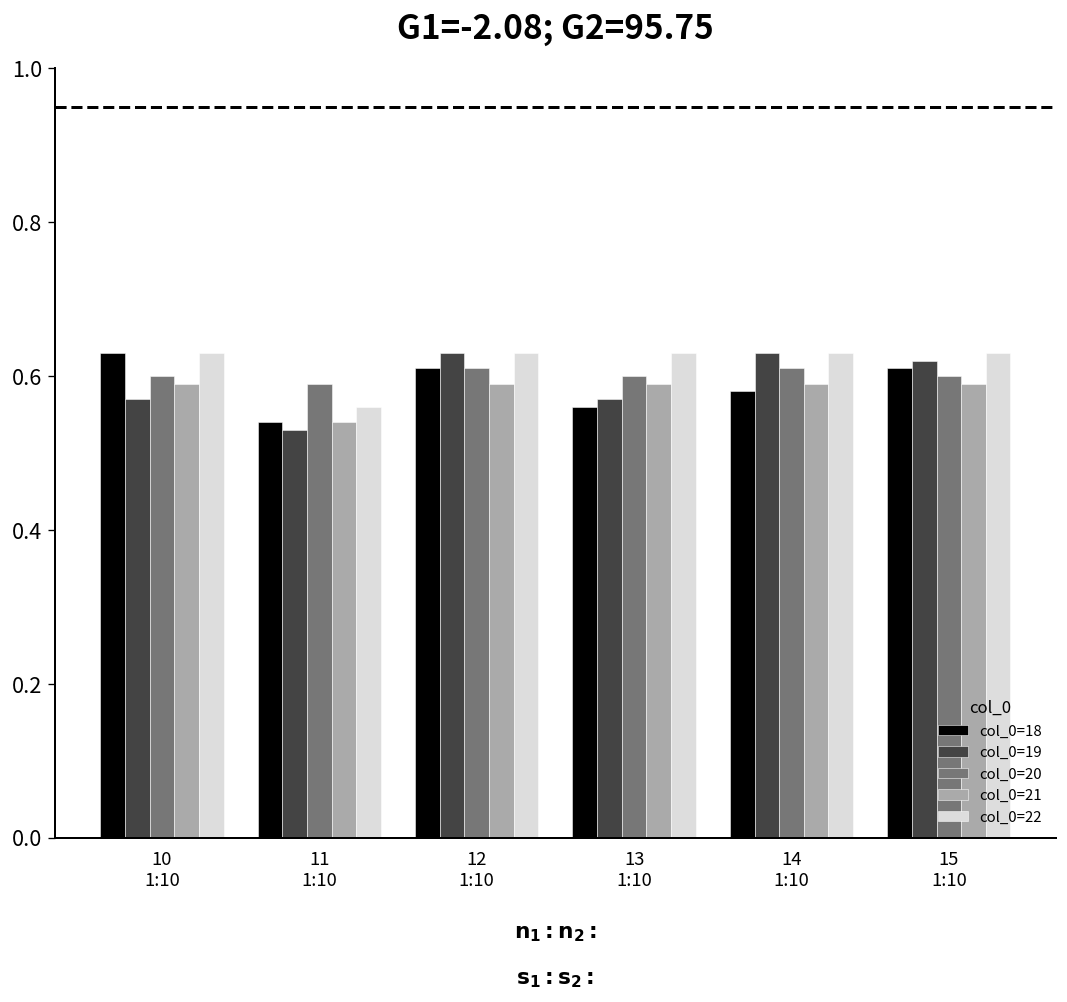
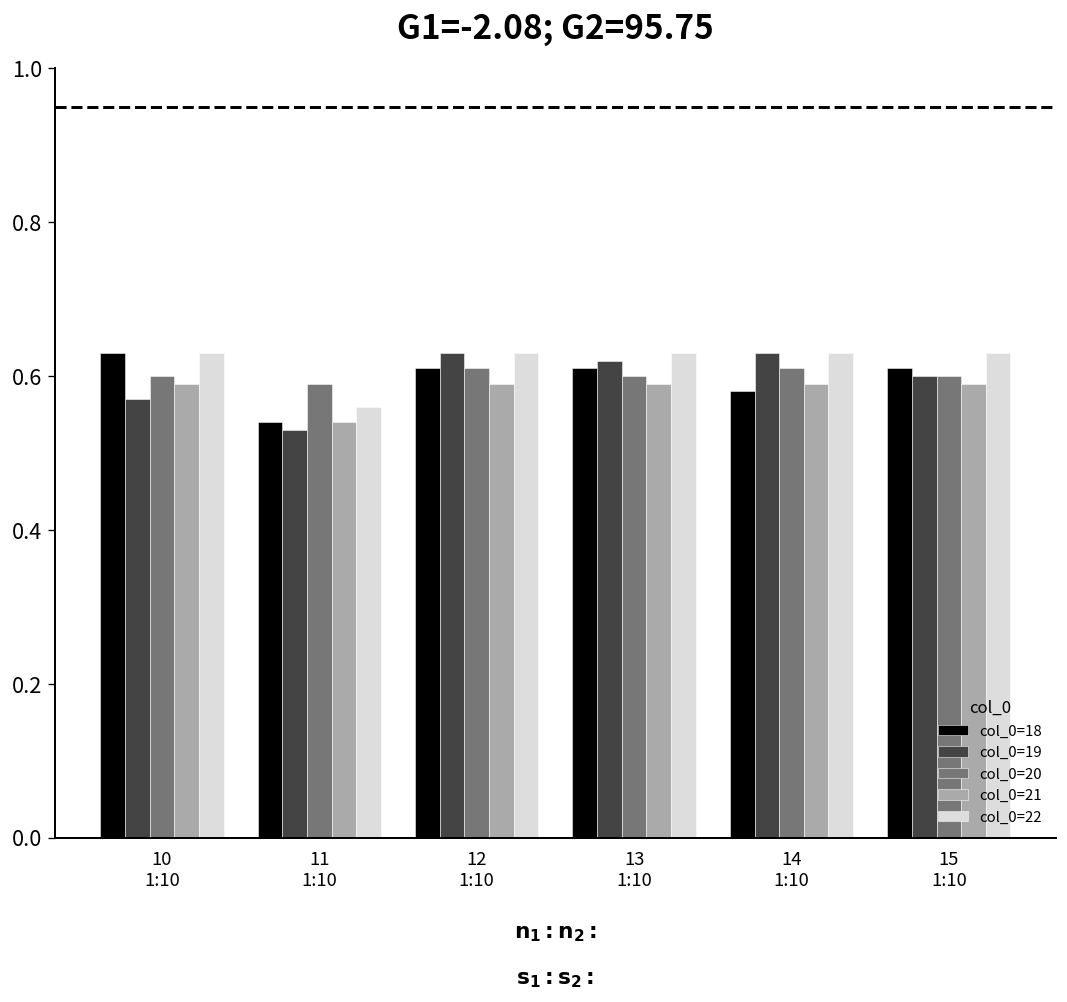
col_0=18, 13 1:10: 0.56 -> 0.61
col_0=19, 13 1:10: 0.57 -> 0.62
col_0=19, 15 1:10: 0.62 -> 0.60
